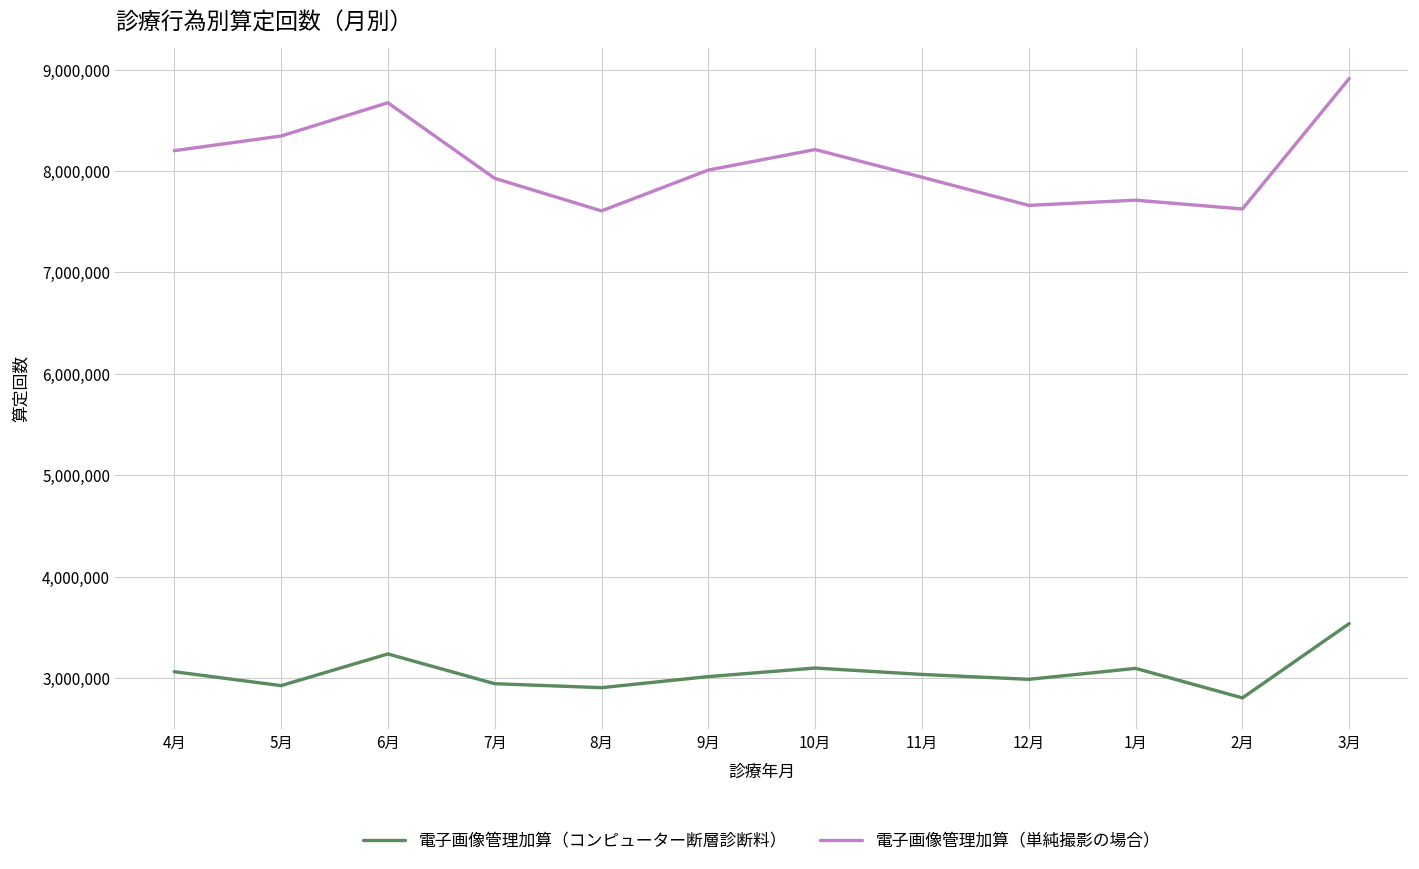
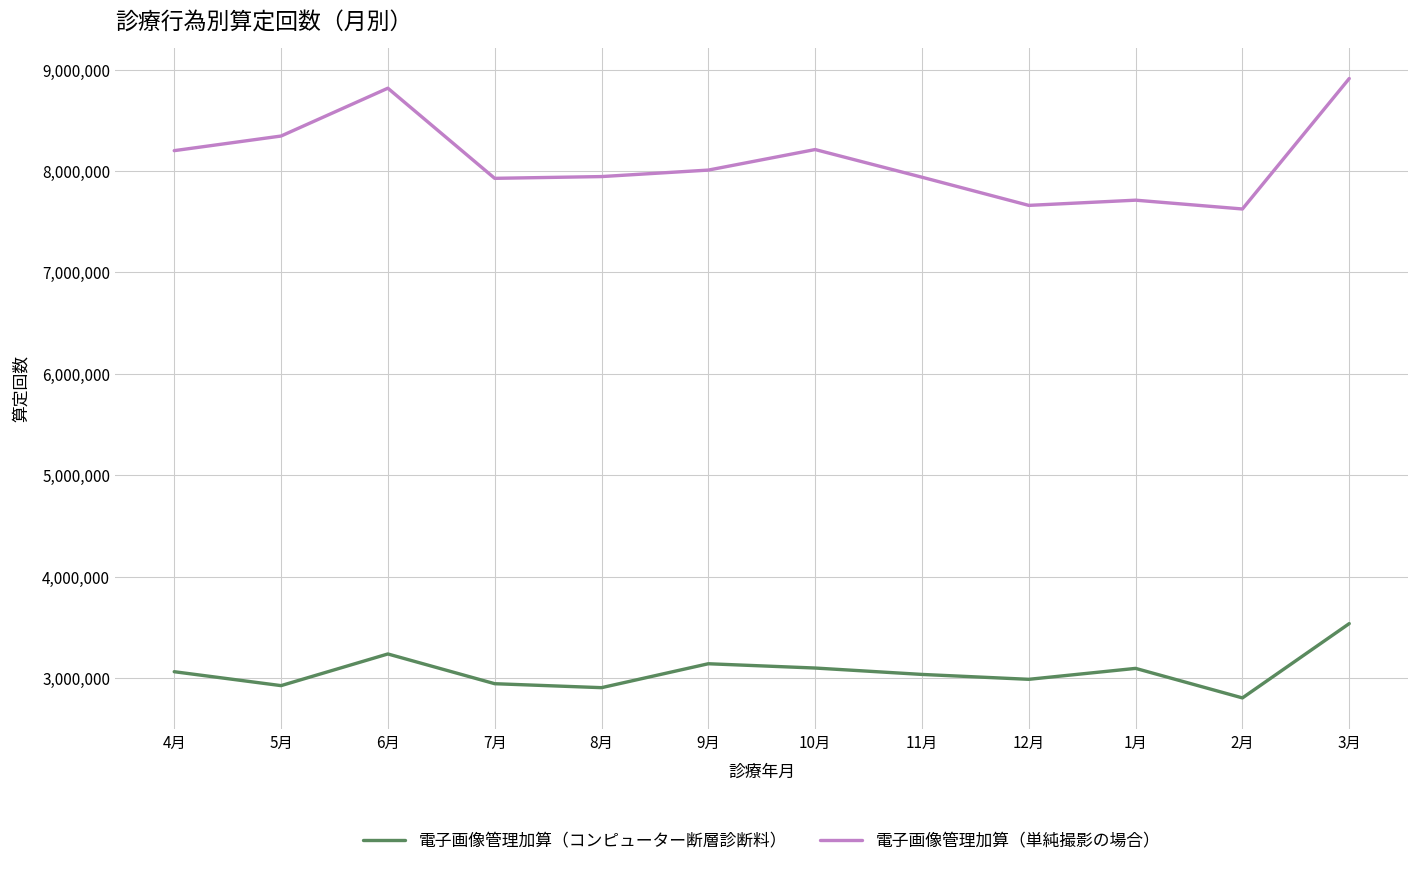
電子画像管理加算（単純撮影の場合）, 6月: 8,700,000 -> 8,800,000
電子画像管理加算（単純撮影の場合）, 8月: 7,600,000 -> 7,900,000
電子画像管理加算（コンピューター断層診断料）, 9月: 3,000,000 -> 3,100,000
